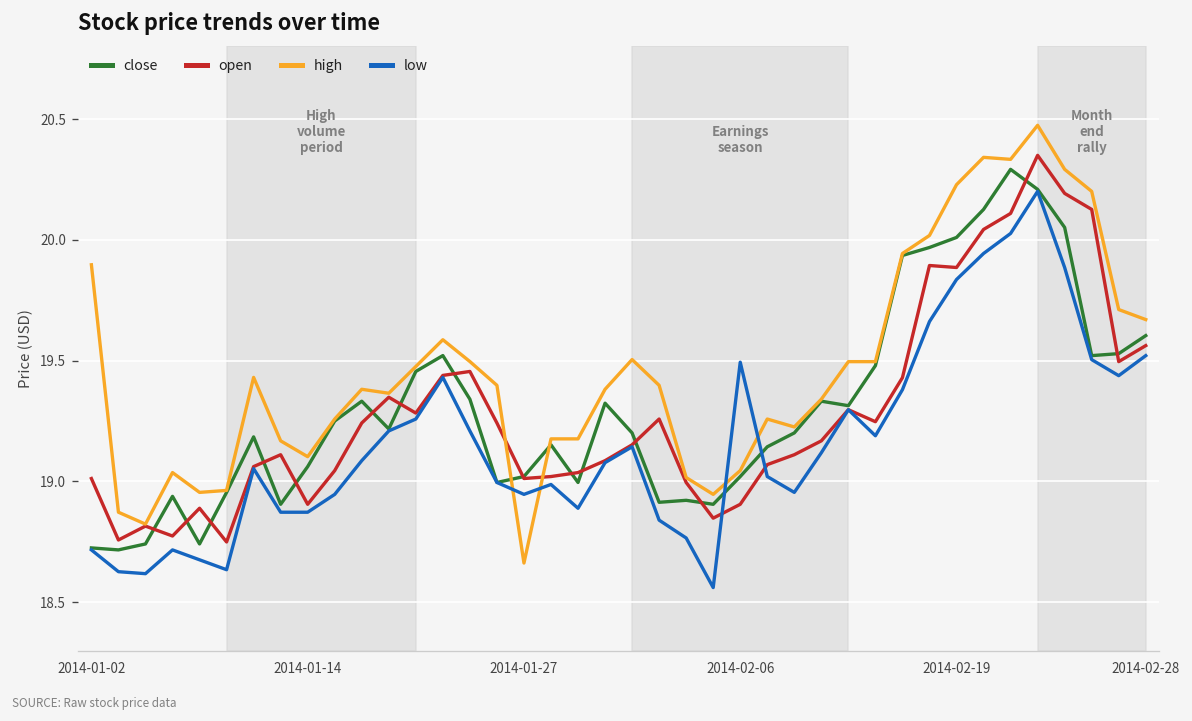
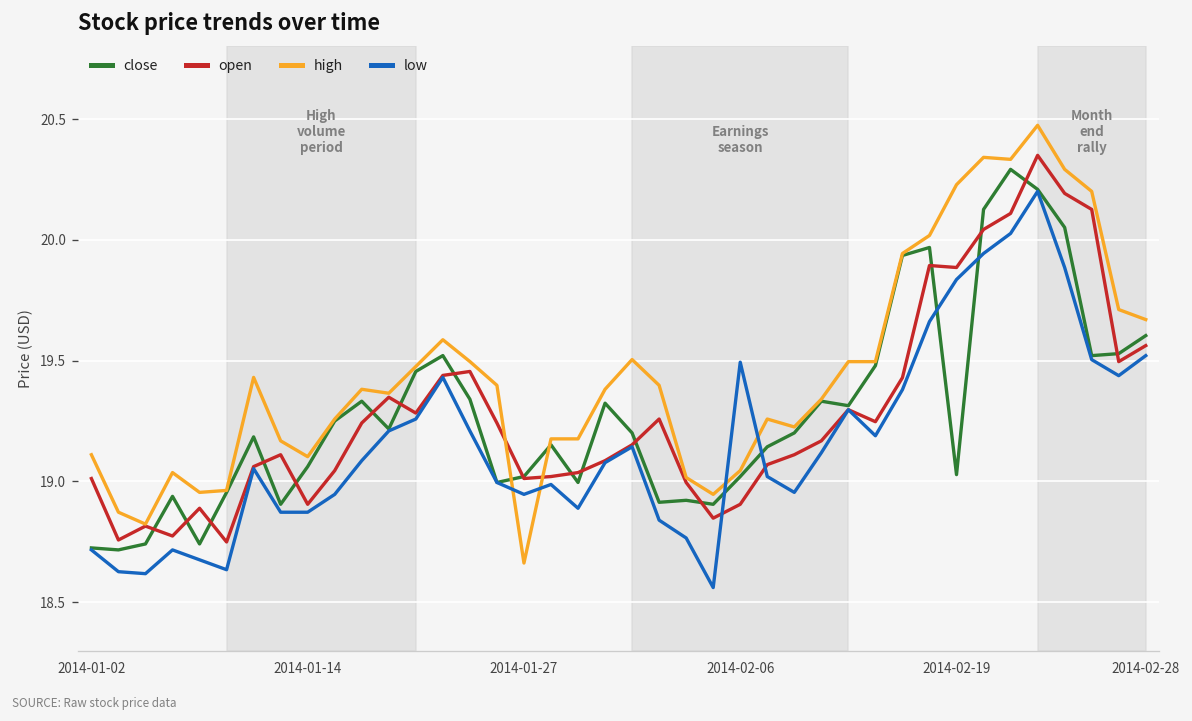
high, 2014-01-02: 19.90 -> 19.11
close, 2014-02-19: 20.01 -> 19.03
